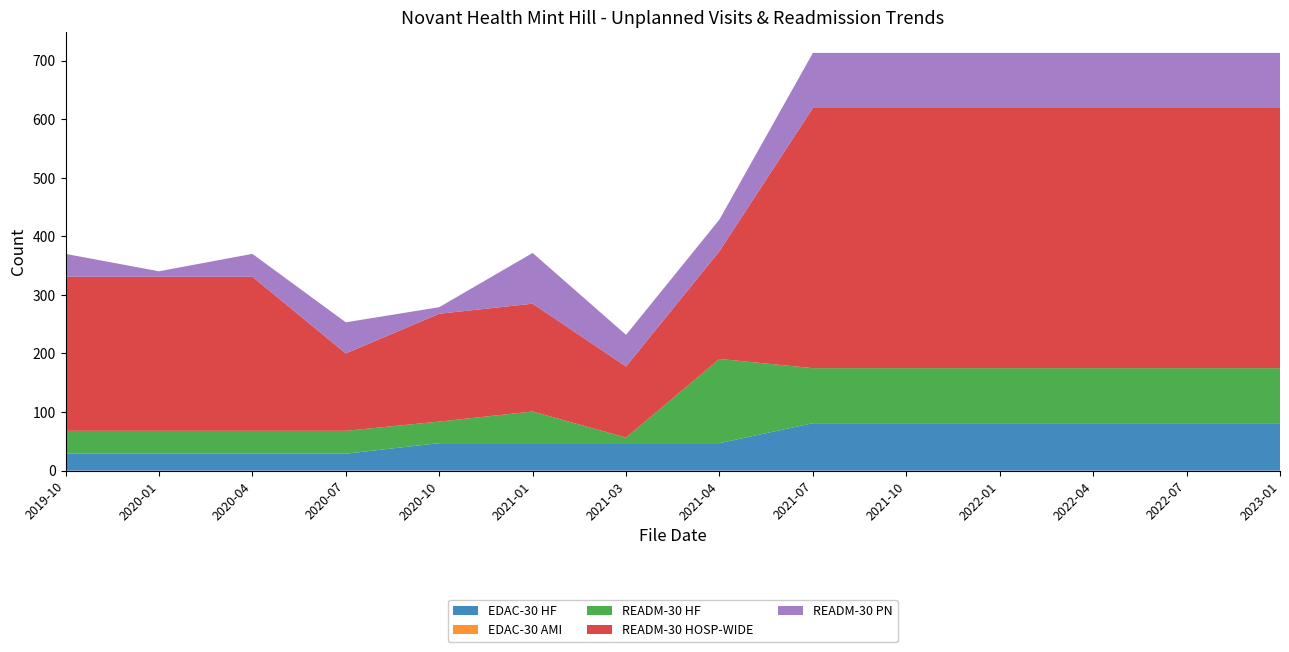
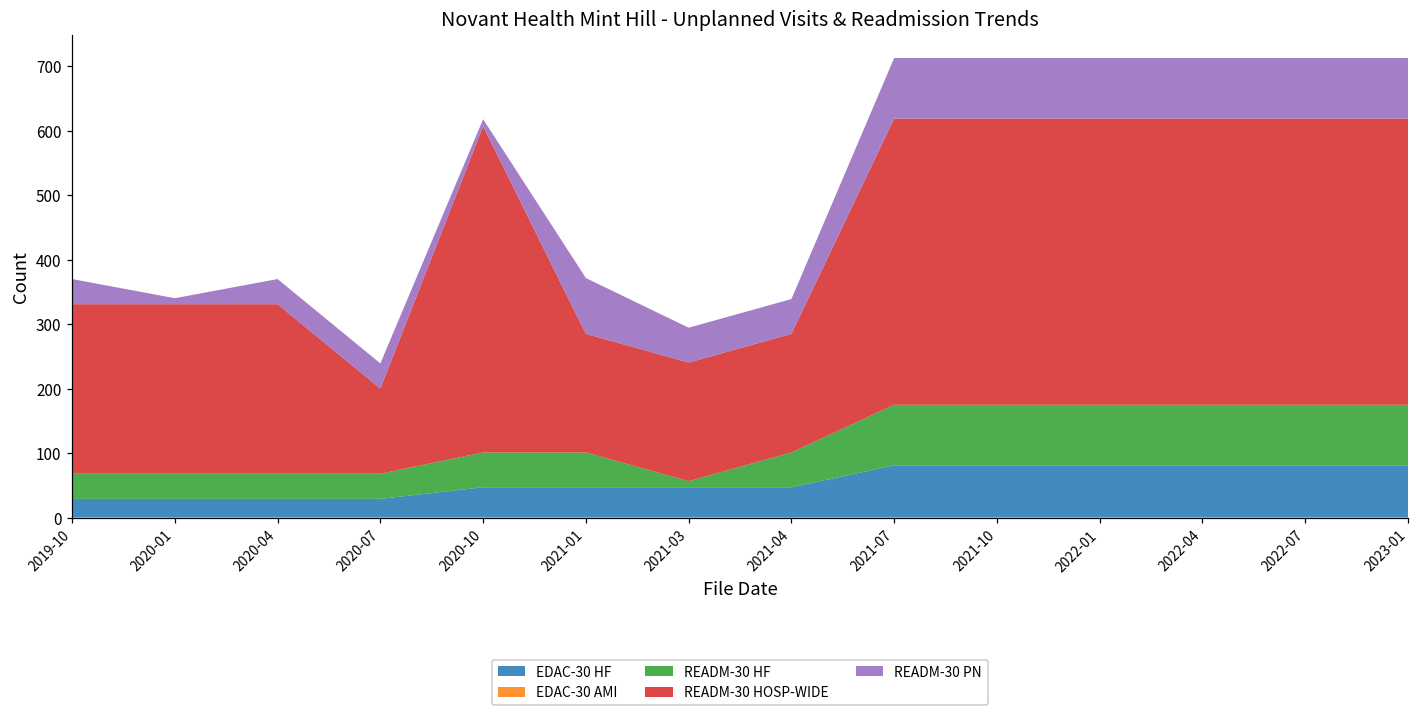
READM-30 PN, 2020-07: 50 -> 40
READM-30 HF, 2020-10: 40 -> 50
READM-30 HOSP-WIDE, 2020-10: 180 -> 510
READM-30 HOSP-WIDE, 2021-03: 120 -> 180
READM-30 HF, 2021-04: 140 -> 50
